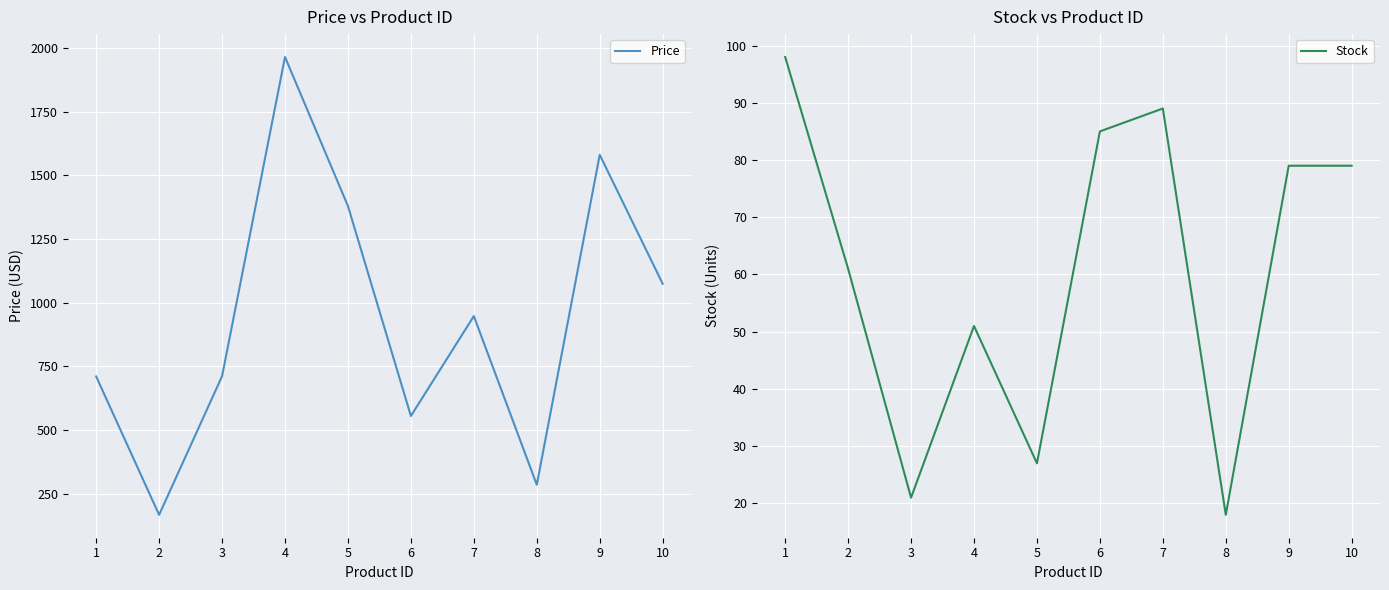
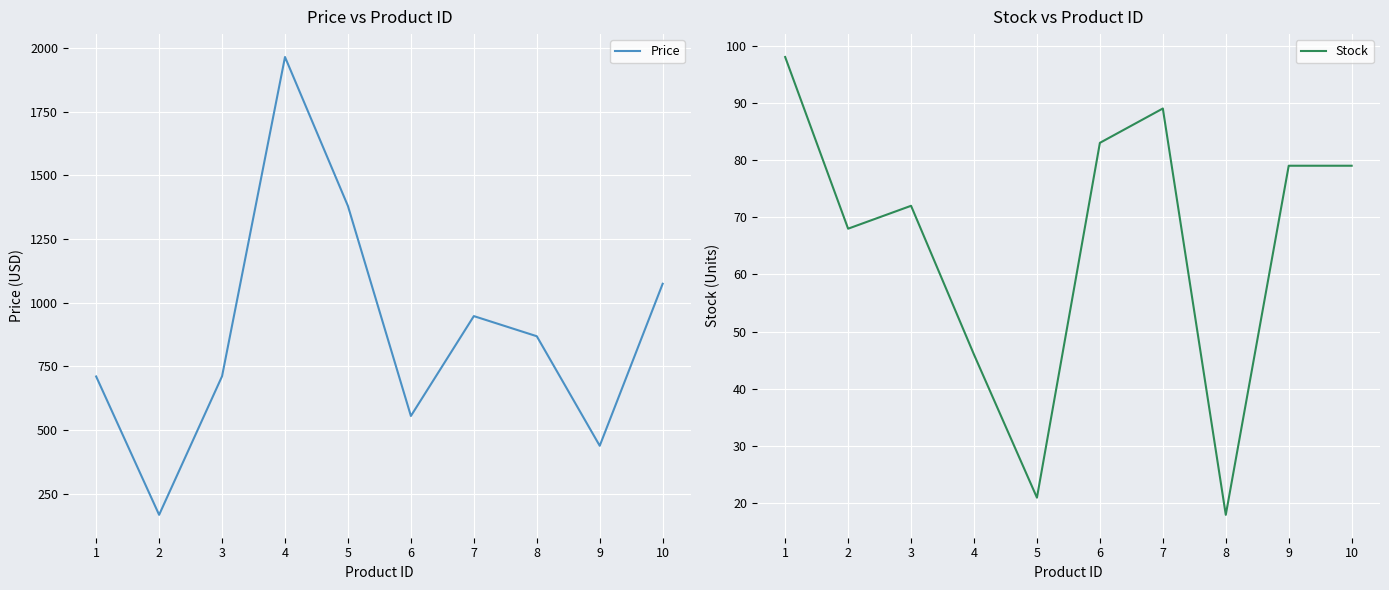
Price vs Product ID, 8: 290 -> 870
Price vs Product ID, 9: 1580 -> 440
Stock vs Product ID, 2: 61 -> 68
Stock vs Product ID, 3: 21 -> 72
Stock vs Product ID, 4: 51 -> 46
Stock vs Product ID, 5: 27 -> 21
Stock vs Product ID, 6: 85 -> 83
